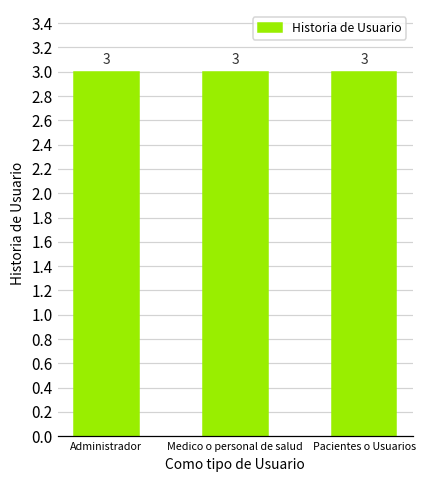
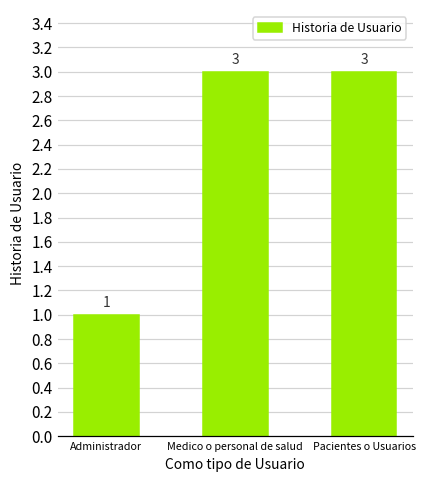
Administrador: 3 -> 1
